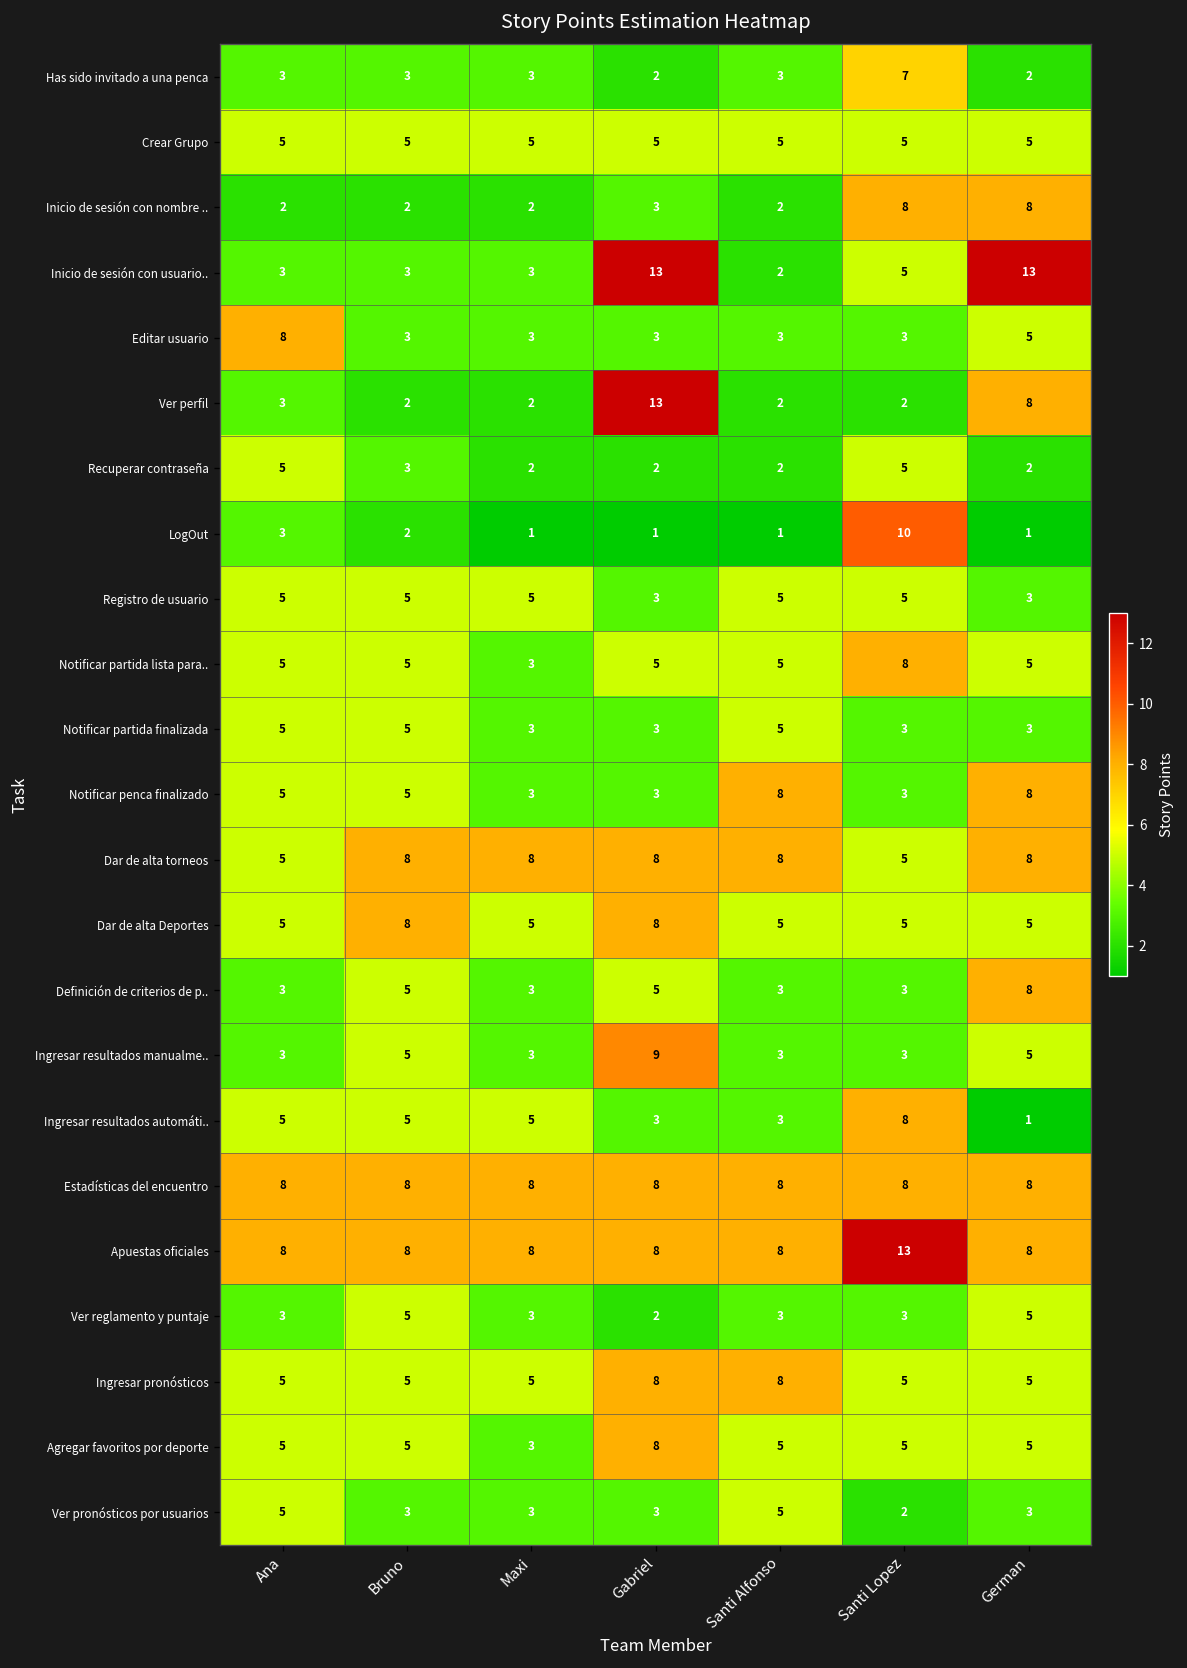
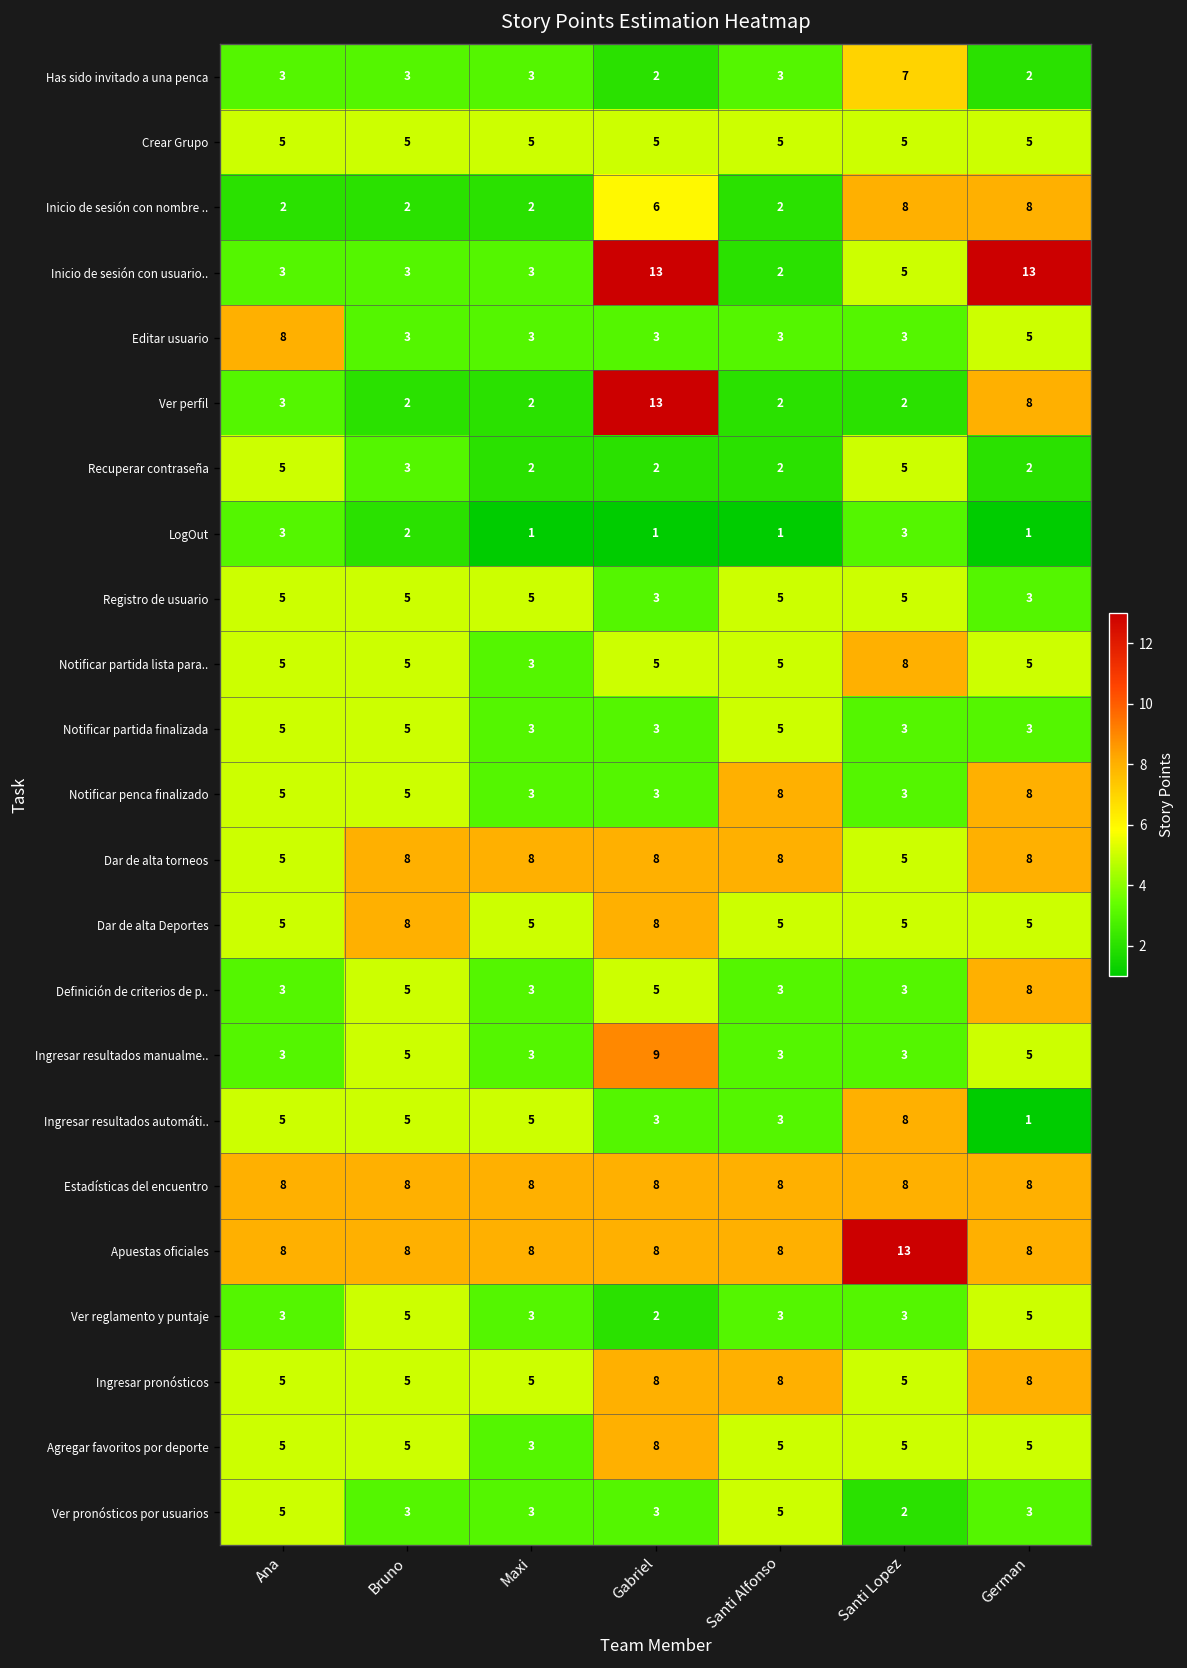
Inicio de sesión con nombre .., Gabriel: 3 -> 6
LogOut, Santi Lopez: 10 -> 3
Ingresar pronósticos, German: 5 -> 8
